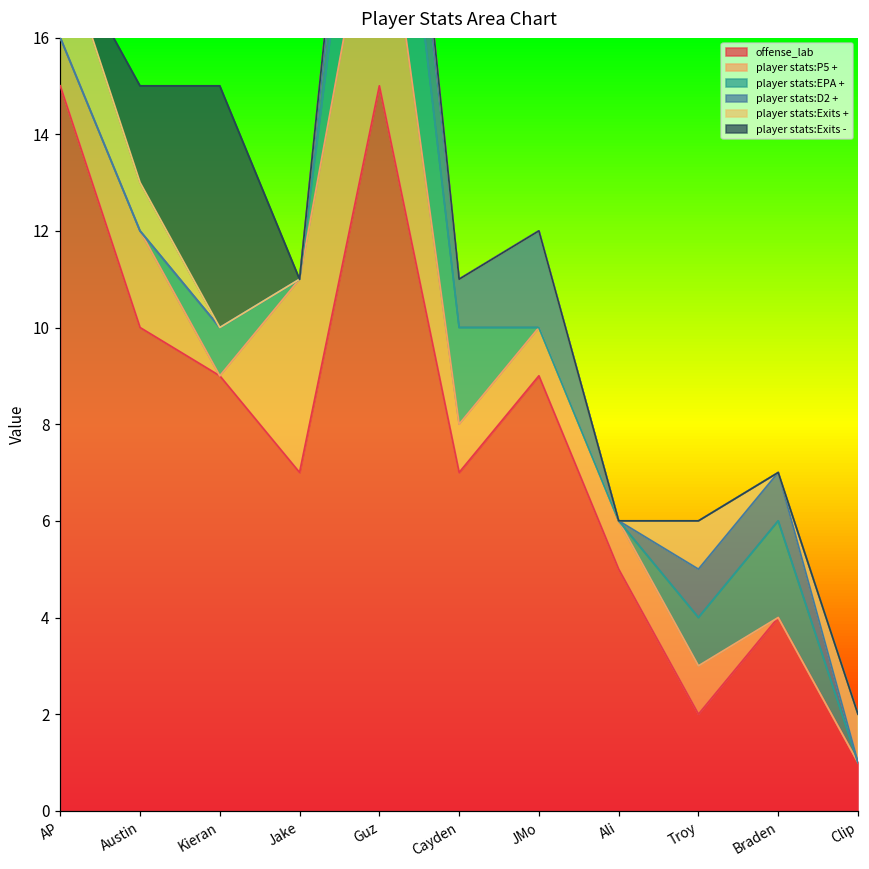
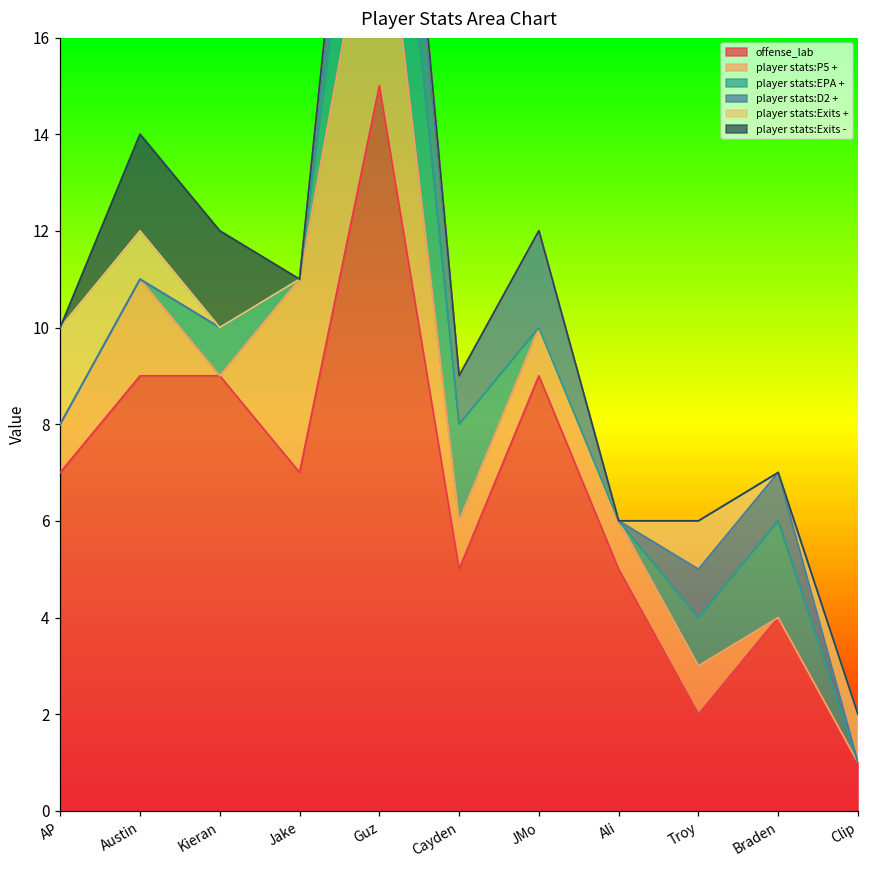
offense_lab, AP: 15 -> 7
offense_lab, Austin: 10 -> 9
player stats:Exits -, Kieran: 5 -> 2
offense_lab, Cayden: 7 -> 5
